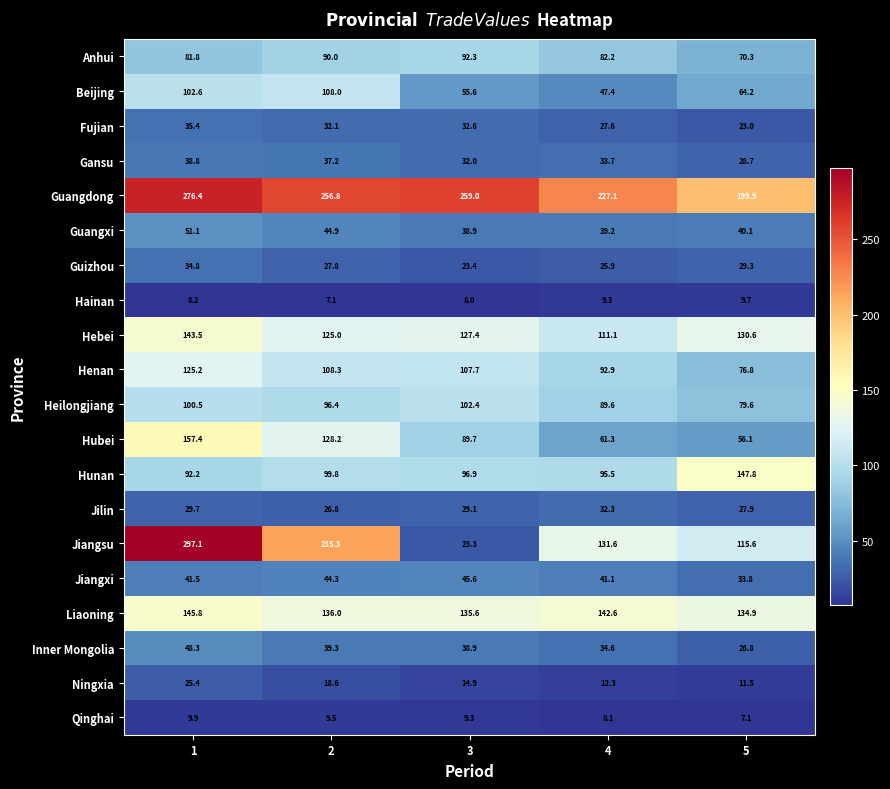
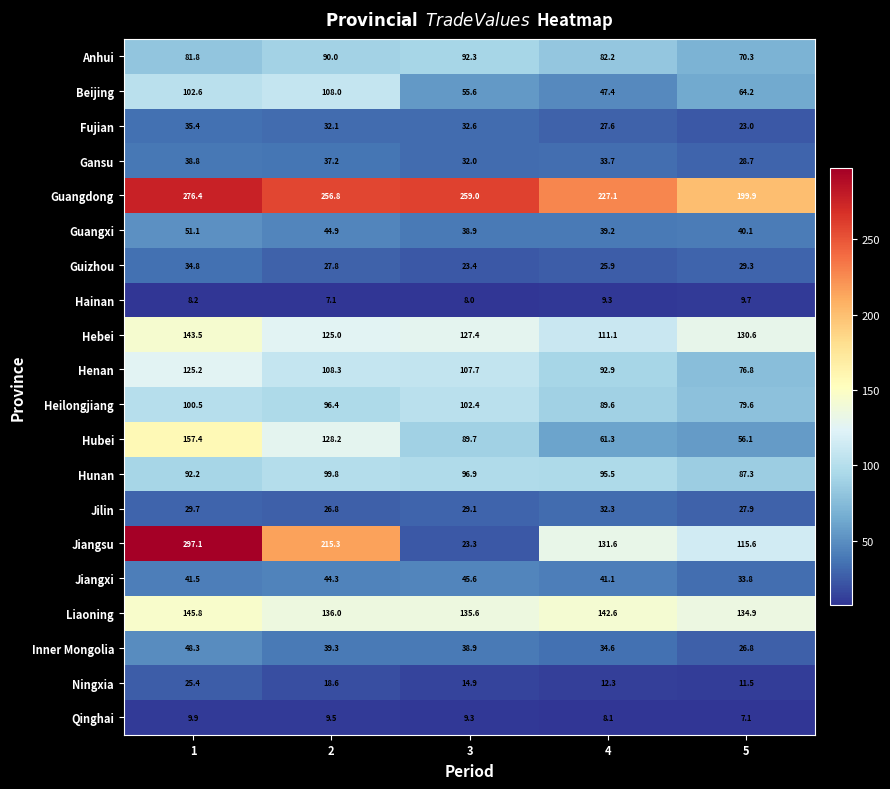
Hunan, 5: 147.8 -> 87.3
